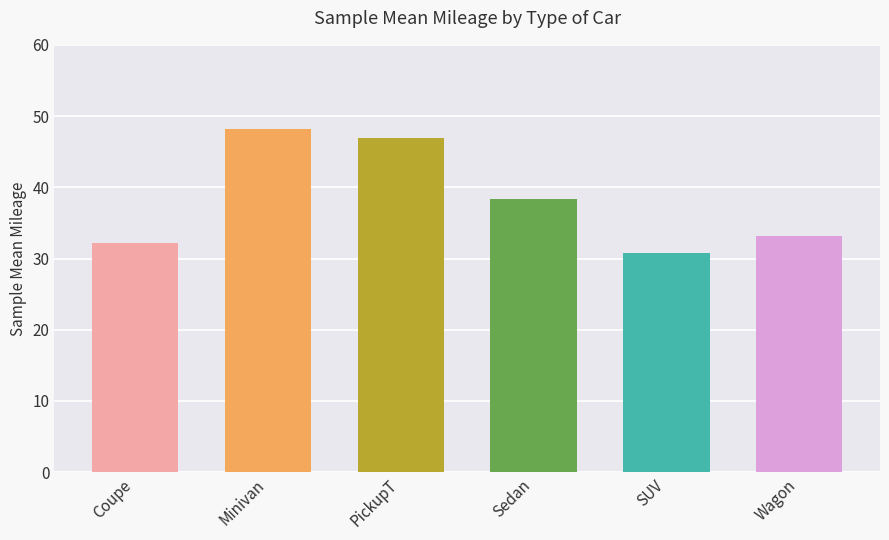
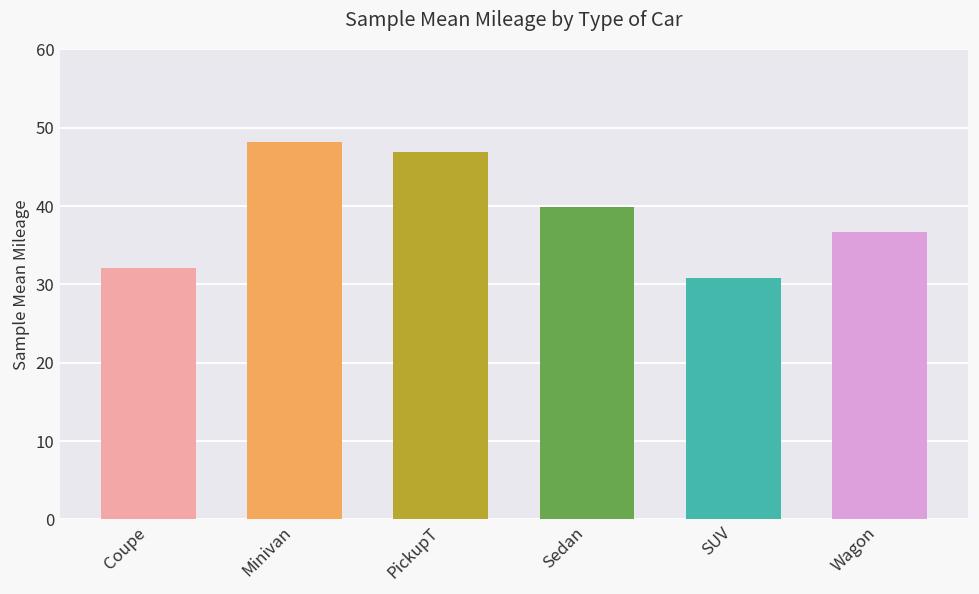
Sedan: 38 -> 40
Wagon: 33 -> 37
